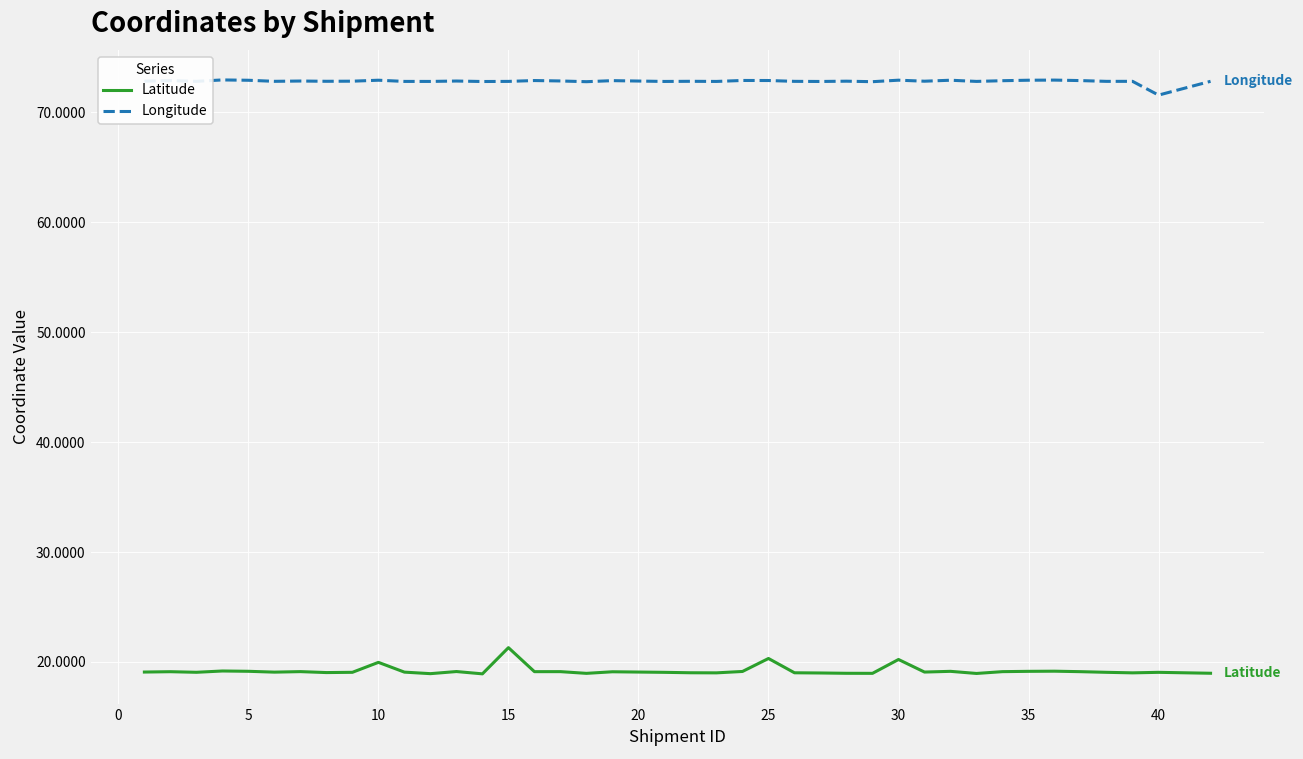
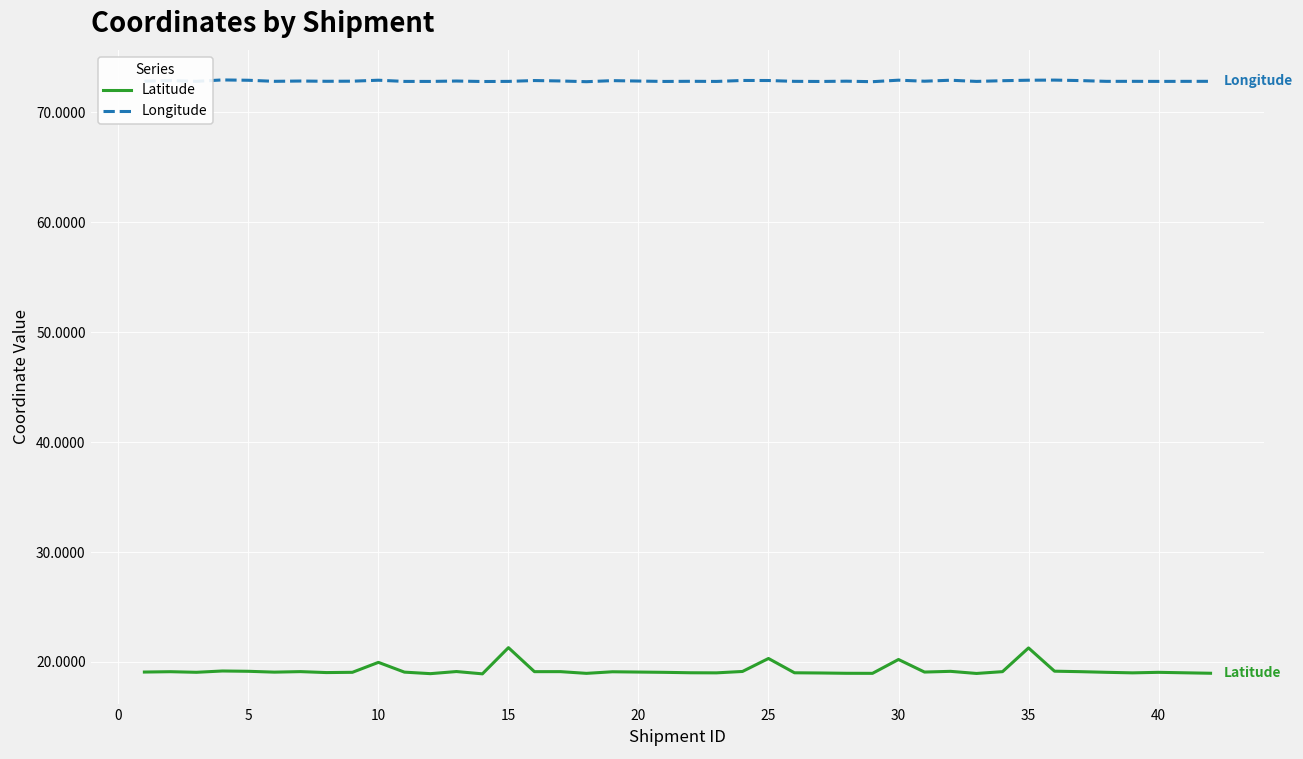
Latitude, 35: 19 -> 21
Longitude, 40: 72 -> 73
